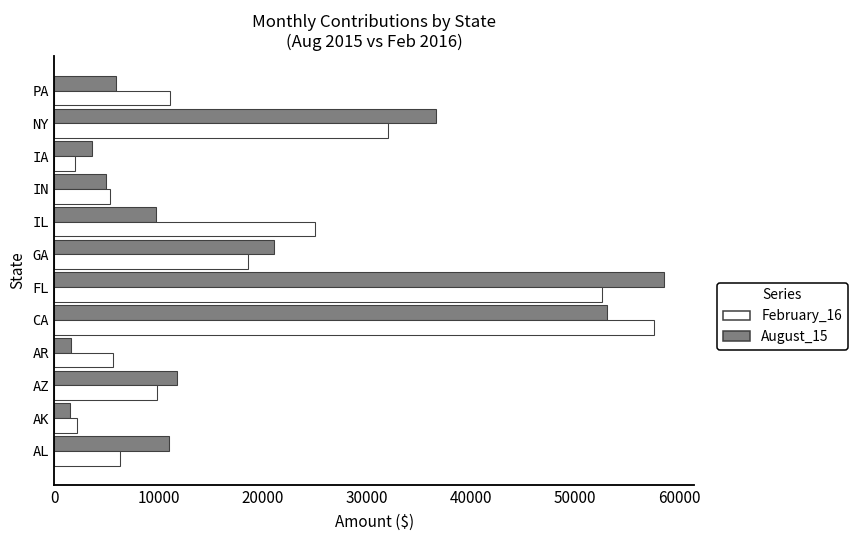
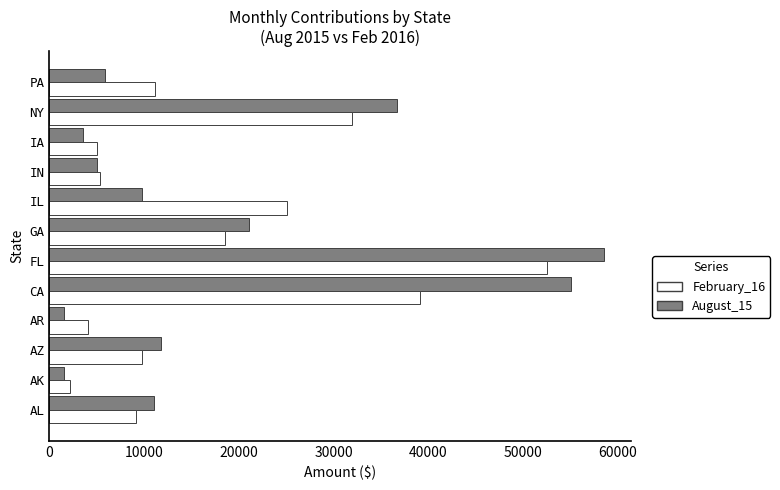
February_16, IA: 2000 -> 5000
August_15, CA: 53000 -> 55000
February_16, CA: 58000 -> 39000
February_16, AR: 6000 -> 4000
February_16, AL: 6000 -> 9000
